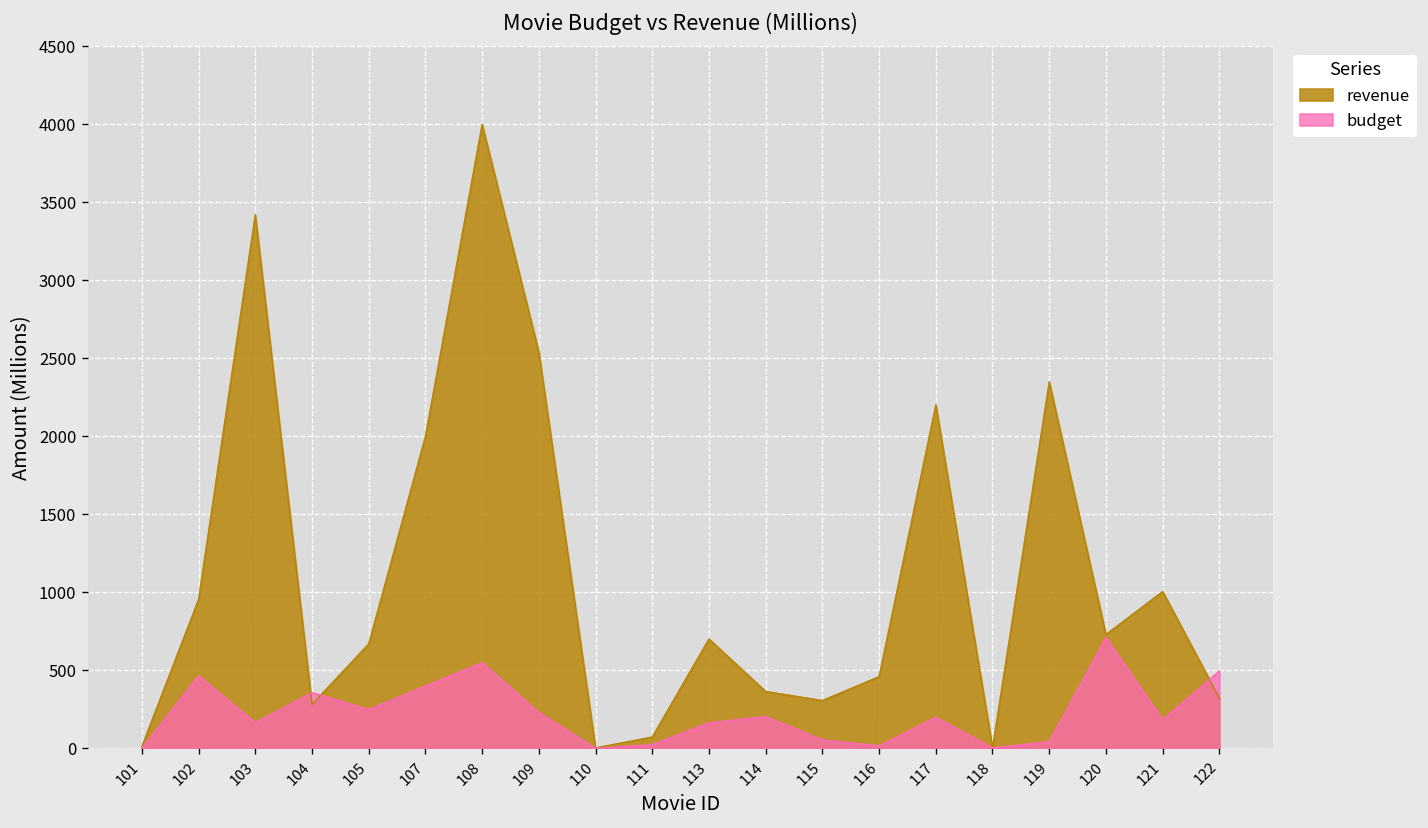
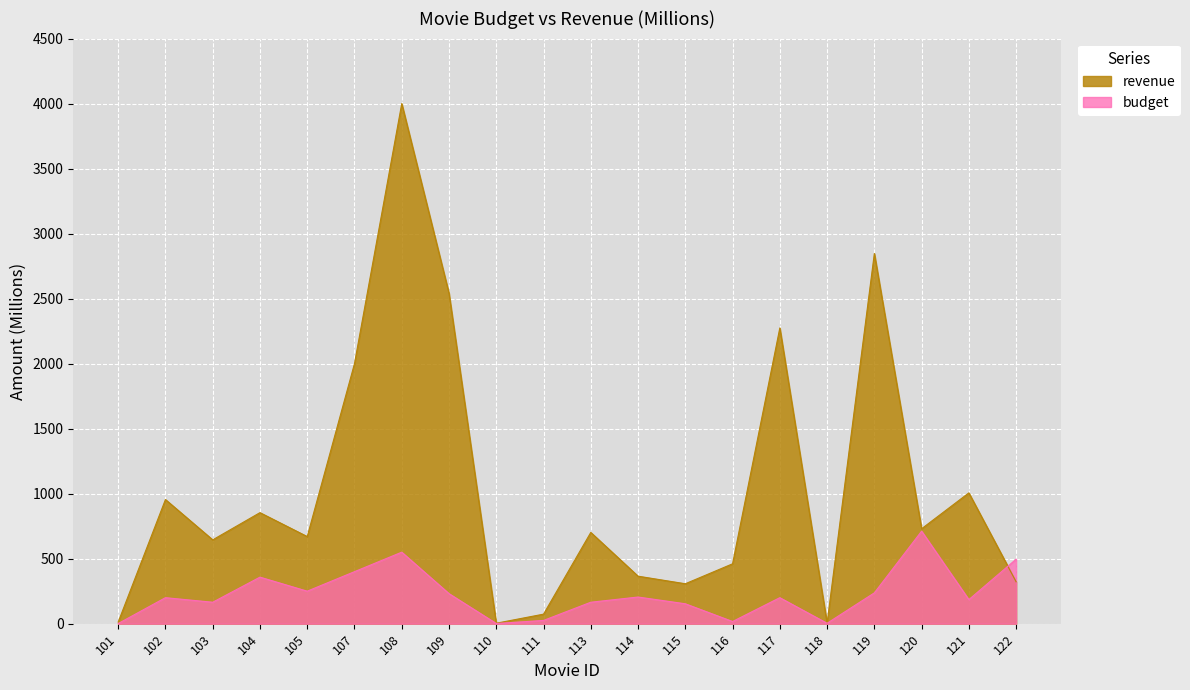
budget, 102: 470 -> 200
revenue, 103: 3420 -> 640
revenue, 104: 280 -> 850
budget, 115: 60 -> 150
revenue, 117: 2200 -> 2270
revenue, 119: 2350 -> 2850
budget, 119: 40 -> 240
